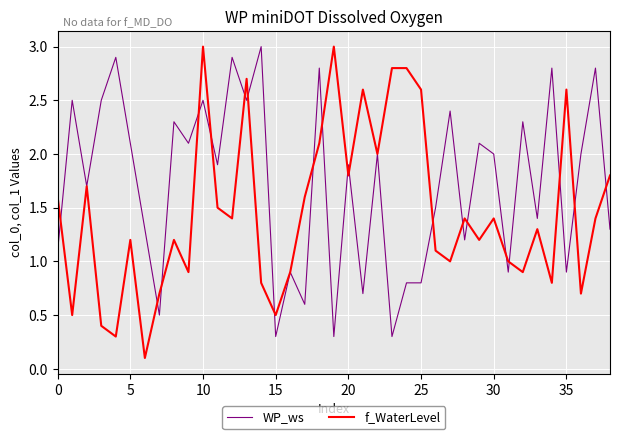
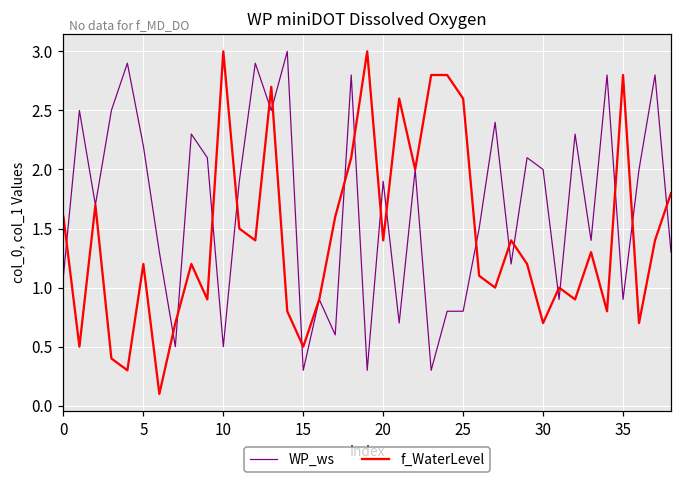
WP_ws, 5: 2.1 -> 2.2
WP_ws, 10: 2.5 -> 0.5
f_WaterLevel, 20: 1.8 -> 1.4
f_WaterLevel, 30: 1.4 -> 0.7
f_WaterLevel, 35: 2.6 -> 2.8
